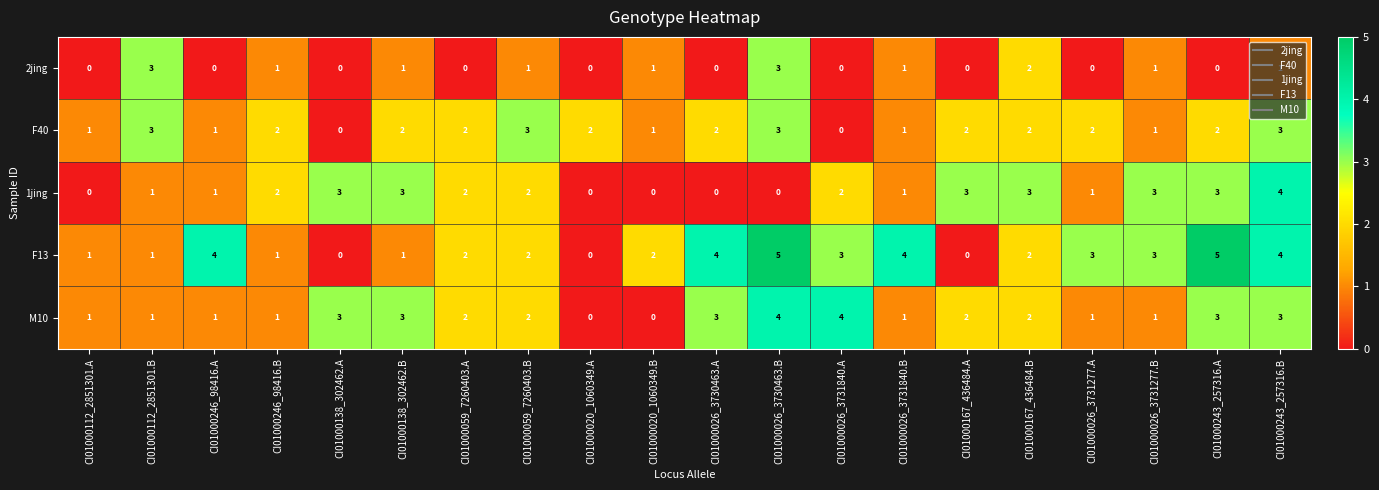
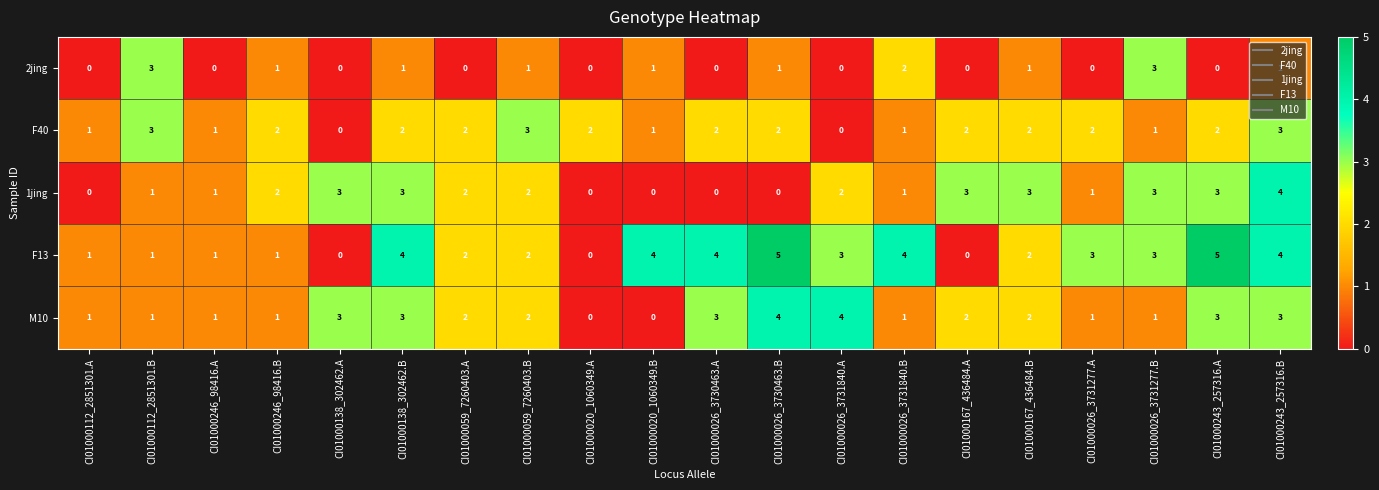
2jing, CI01000026_3730463.B: 3 -> 1
2jing, CI01000026_3731840.B: 1 -> 2
2jing, CI01000167_436484.B: 2 -> 1
2jing, CI01000026_3731277.B: 1 -> 3
F40, CI01000026_3730463.B: 3 -> 2
F13, CI01000246_98416.A: 4 -> 1
F13, CI01000138_302462.B: 1 -> 4
F13, CI01000020_1060349.B: 2 -> 4
